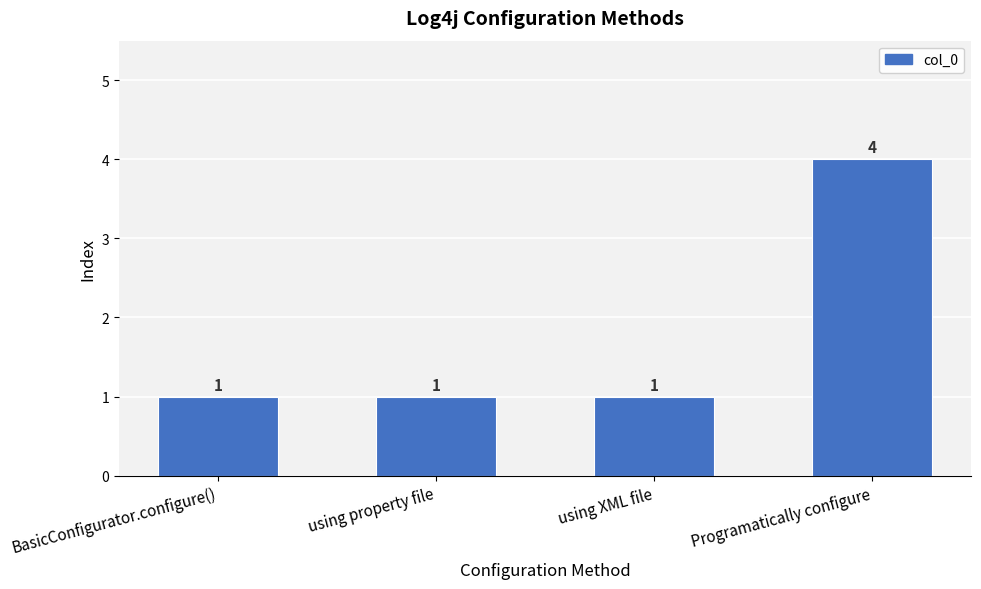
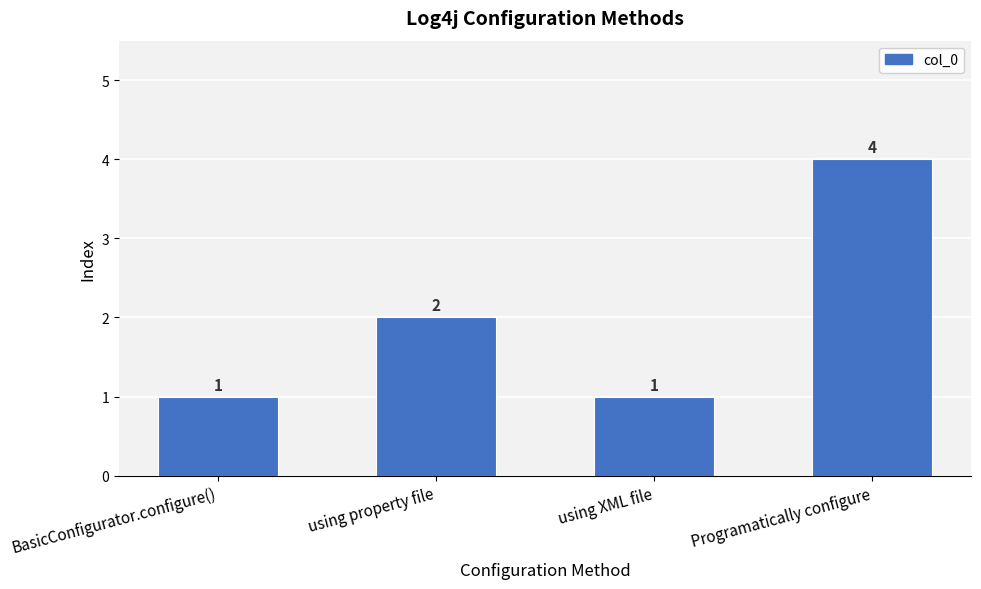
using property file: 1 -> 2
